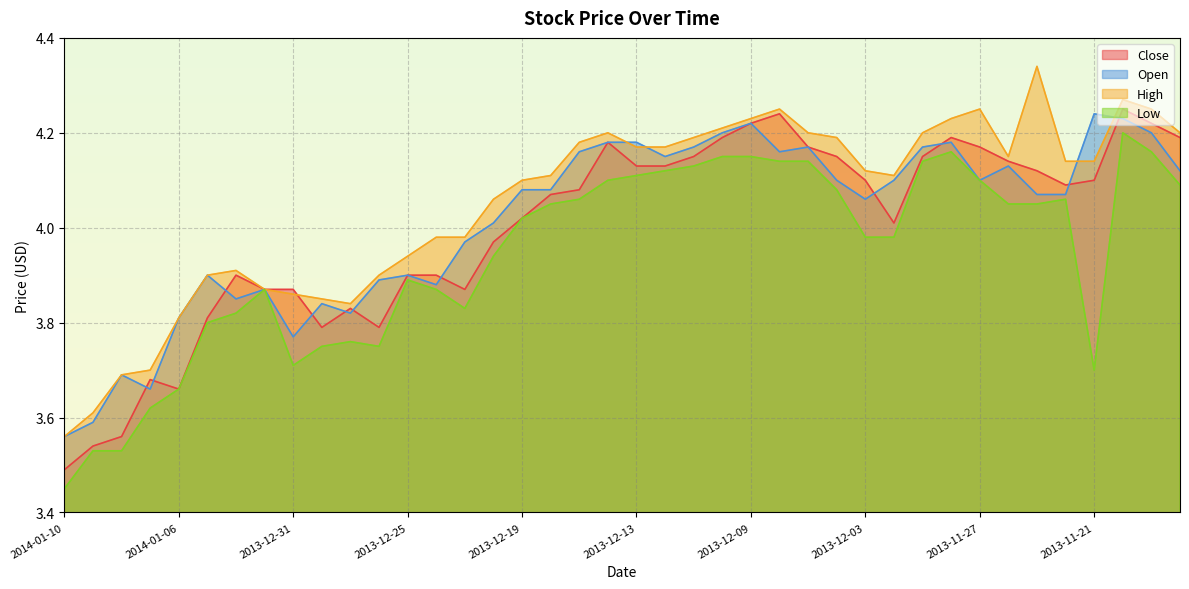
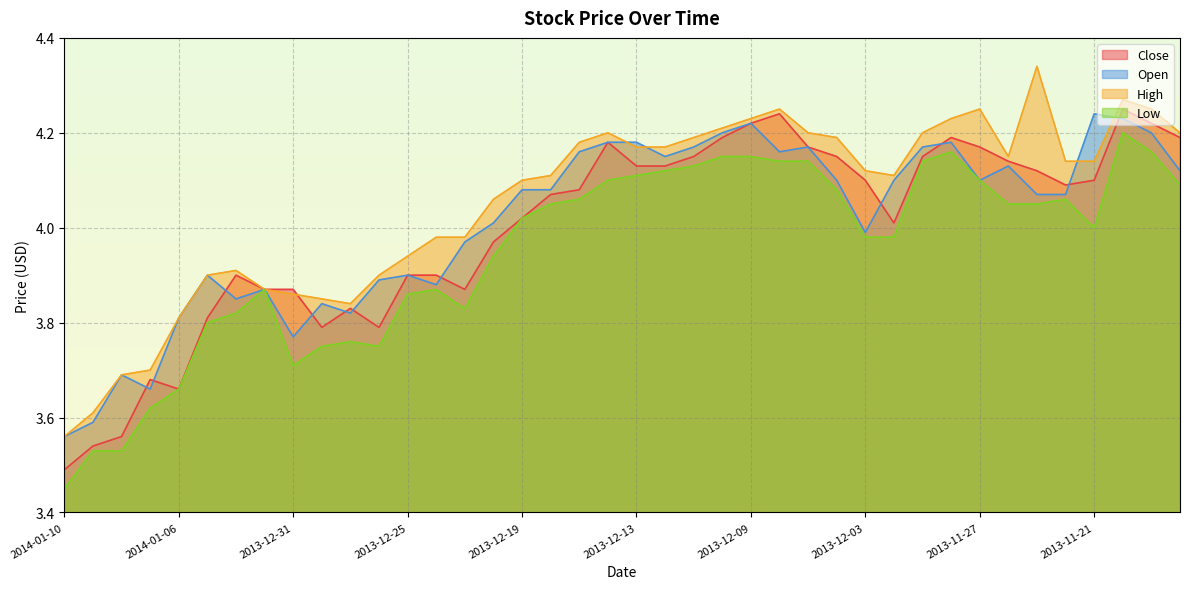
Low, 2013-12-25: 3.89 -> 3.86
Open, 2013-12-03: 4.06 -> 3.99
Low, 2013-11-21: 3.7 -> 4.0
